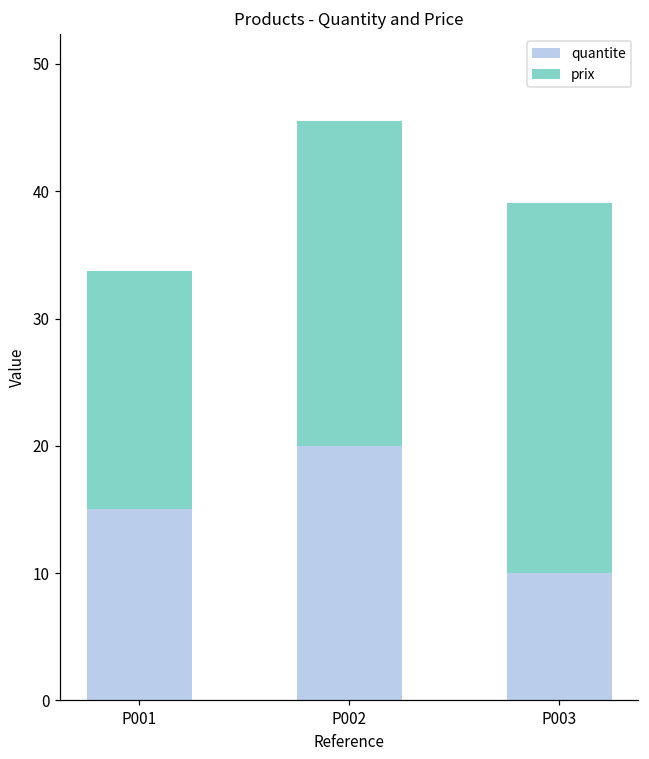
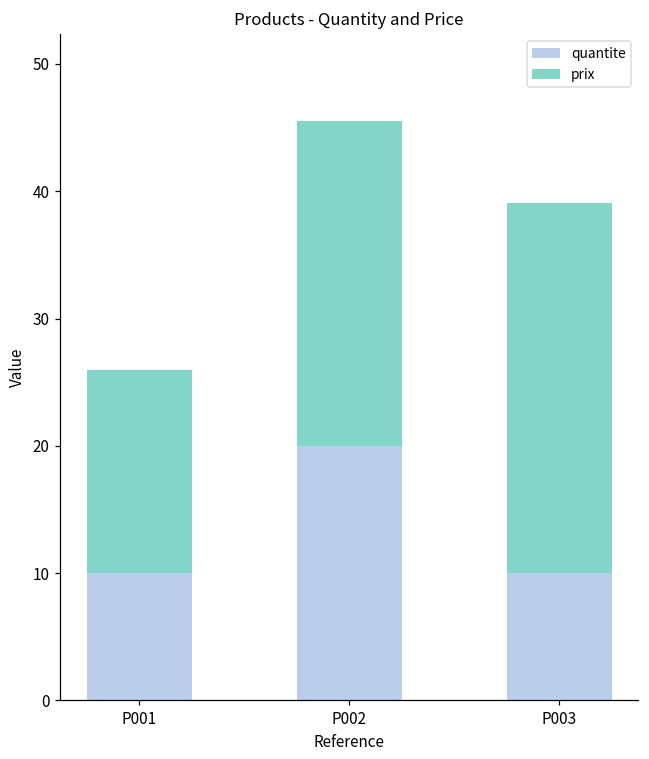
quantite, P001: 15 -> 10
prix, P001: 18.7 -> 16.0
